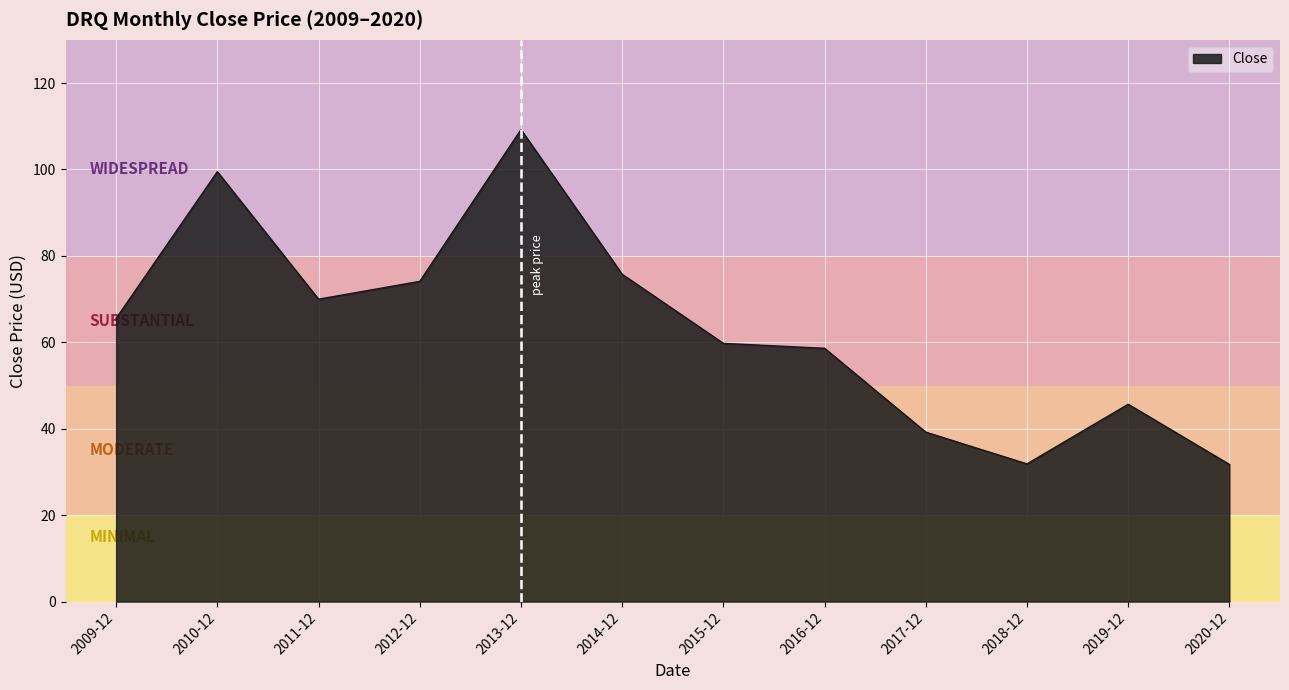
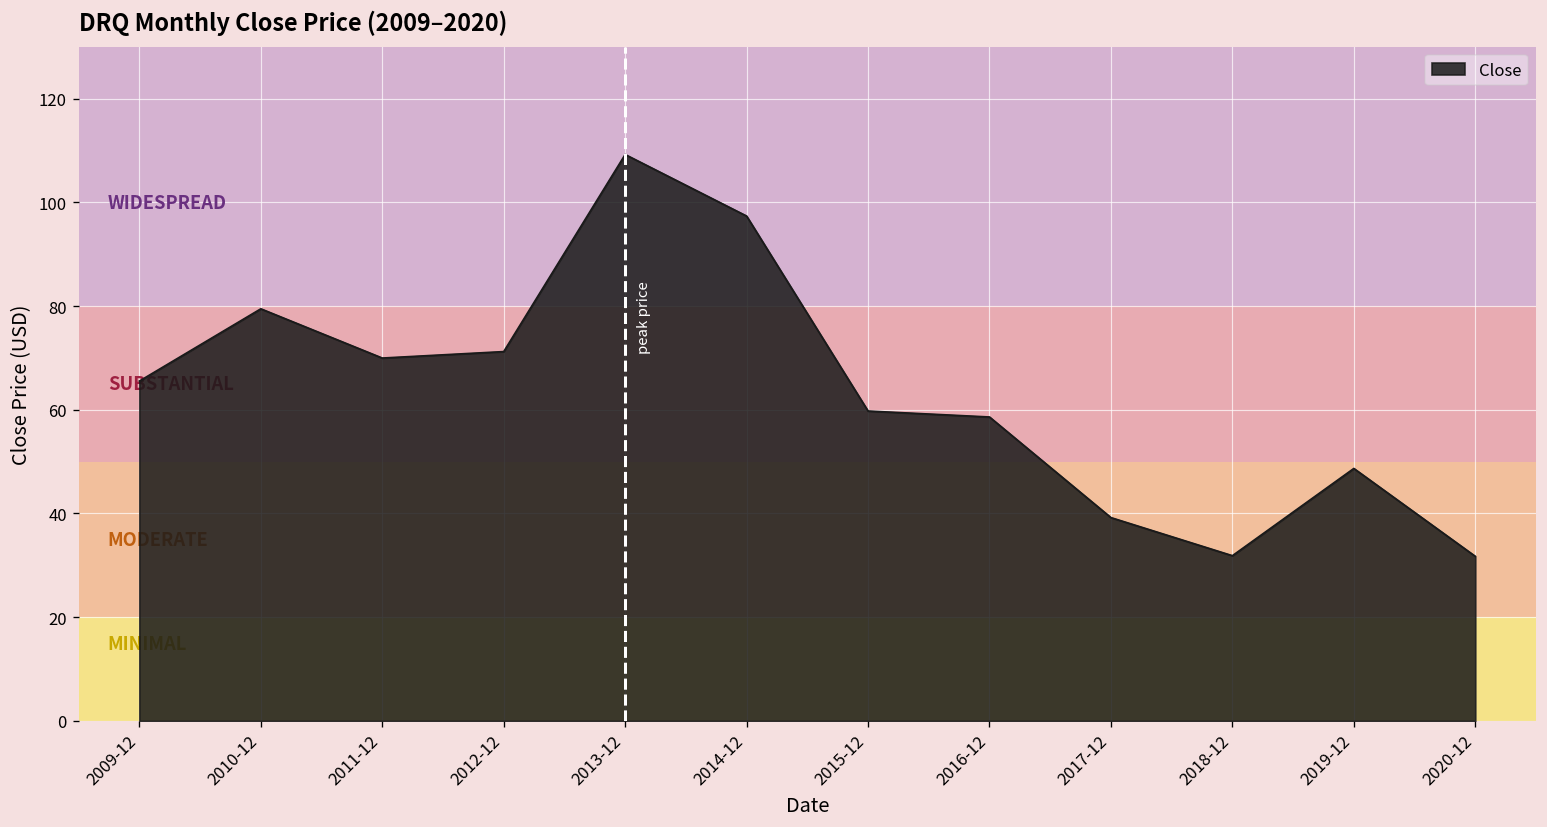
2010-12: 99 -> 79
2012-12: 74 -> 71
2014-12: 76 -> 97
2019-12: 46 -> 49
